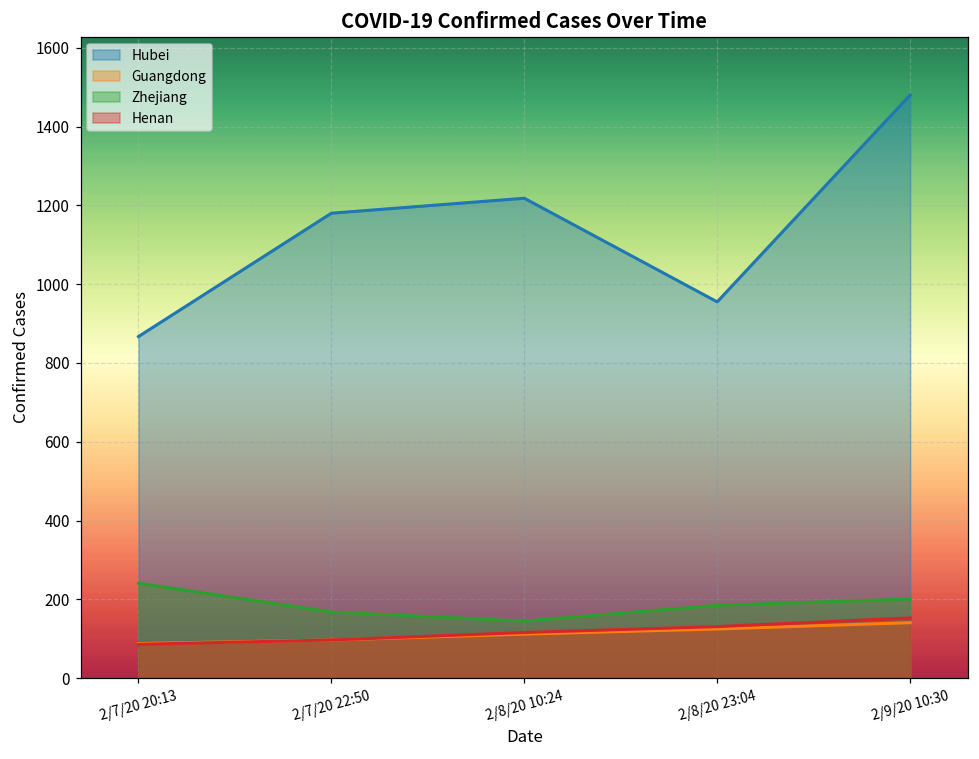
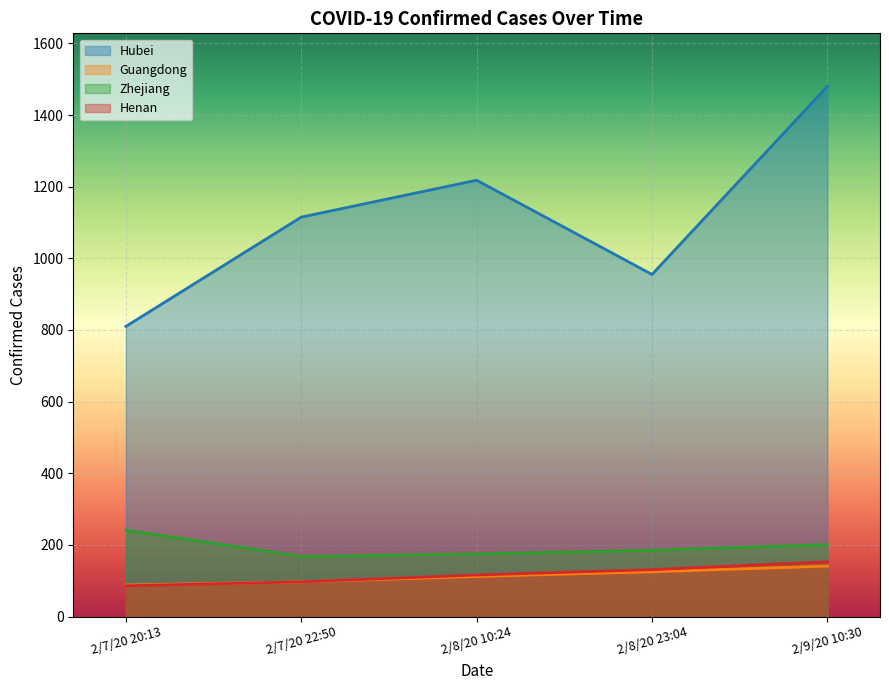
Hubei, 2/7/20 20:13: 870 -> 810
Hubei, 2/7/20 22:50: 1180 -> 1120
Zhejiang, 2/8/20 10:24: 150 -> 180
